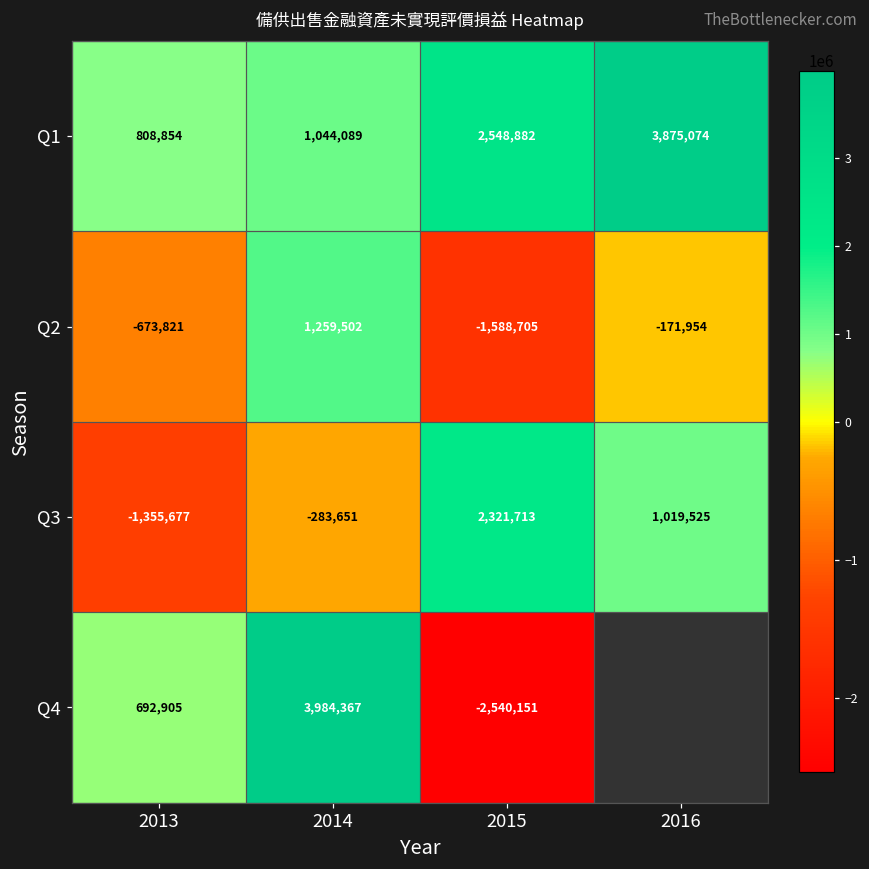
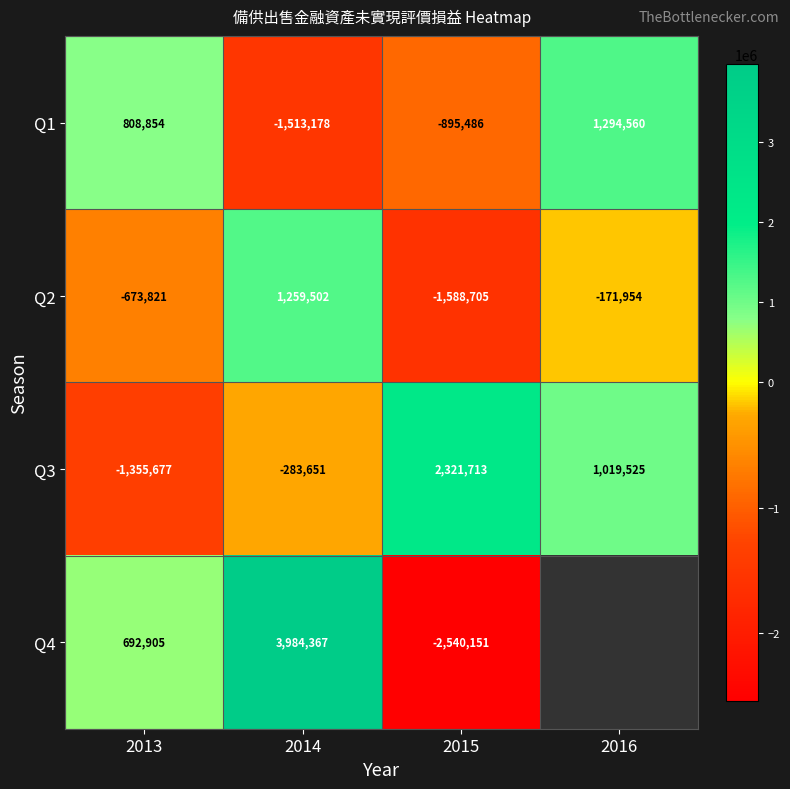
Q1, 2014: 1,044,089 -> -1,513,178
Q1, 2015: 2,548,882 -> -895,486
Q1, 2016: 3,875,074 -> 1,294,560
